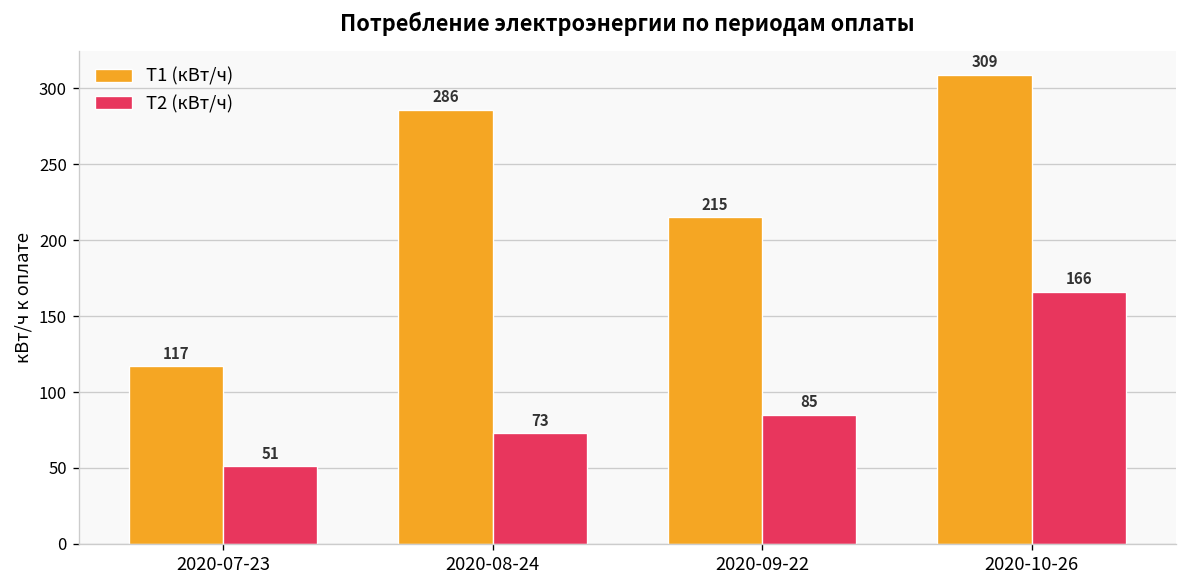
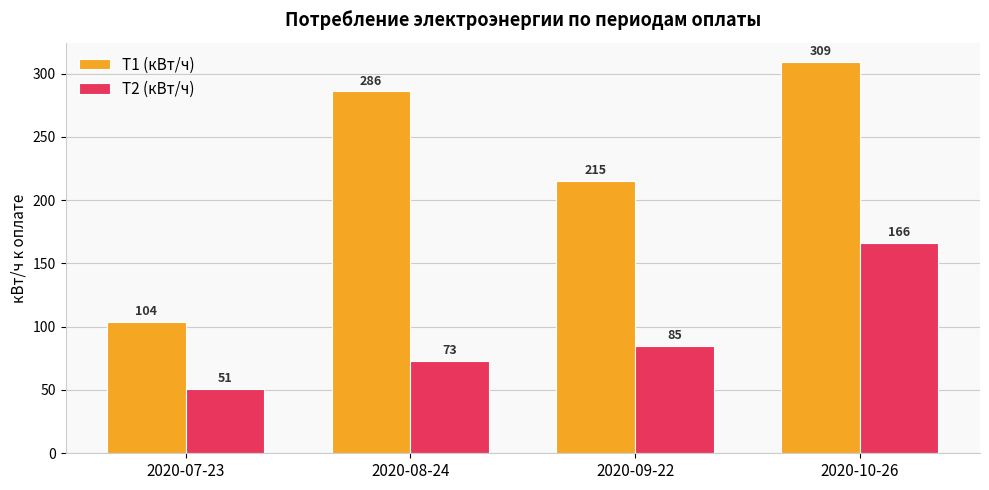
Т1 (кВт/ч), 2020-07-23: 117 -> 104
